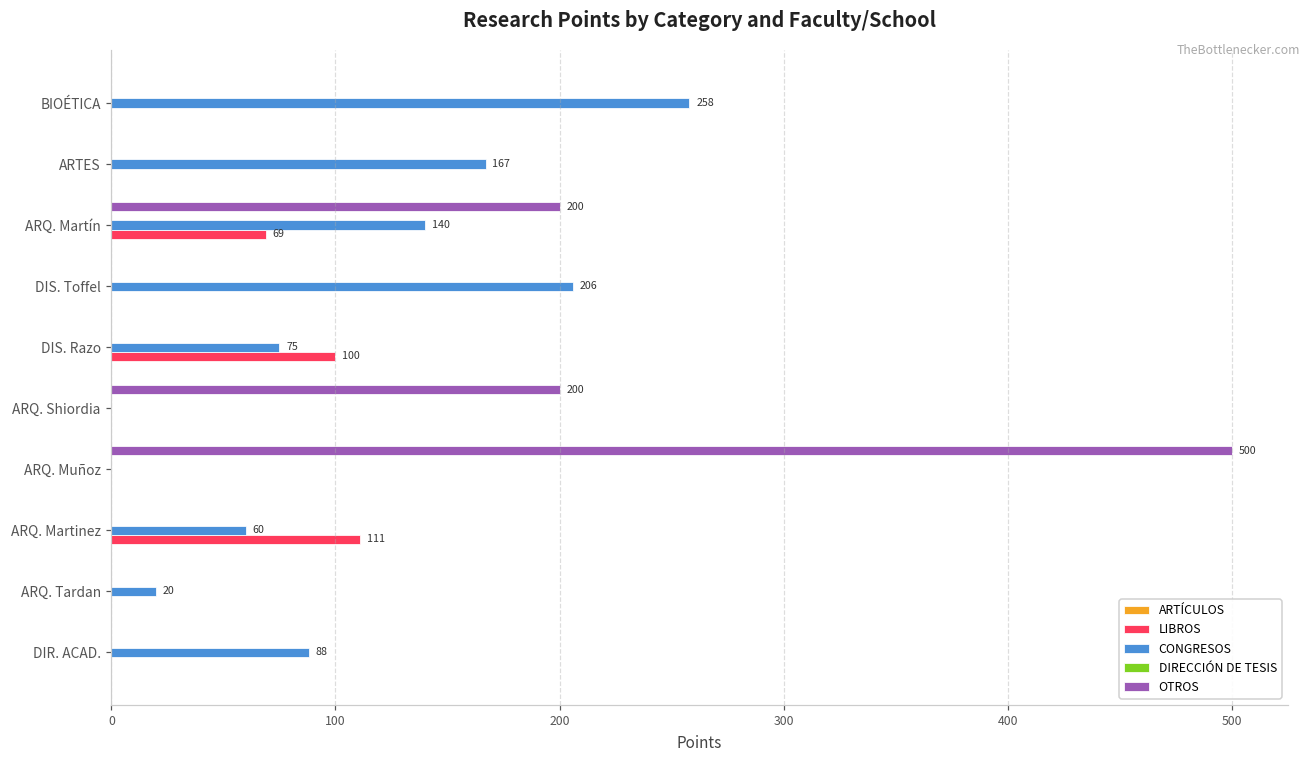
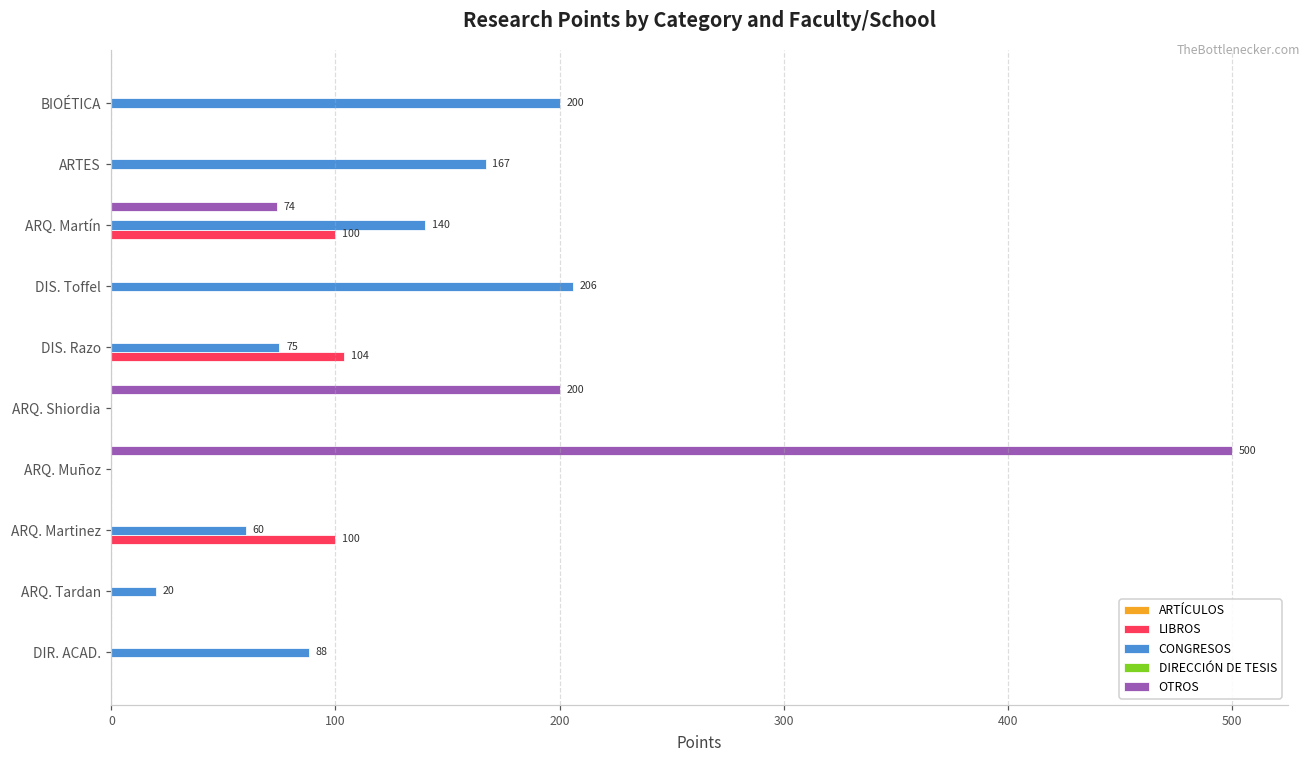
CONGRESOS, BIOÉTICA: 258 -> 200
OTROS, ARQ. Martín: 200 -> 74
LIBROS, ARQ. Martín: 69 -> 100
LIBROS, DIS. Razo: 100 -> 104
LIBROS, ARQ. Martinez: 111 -> 100
